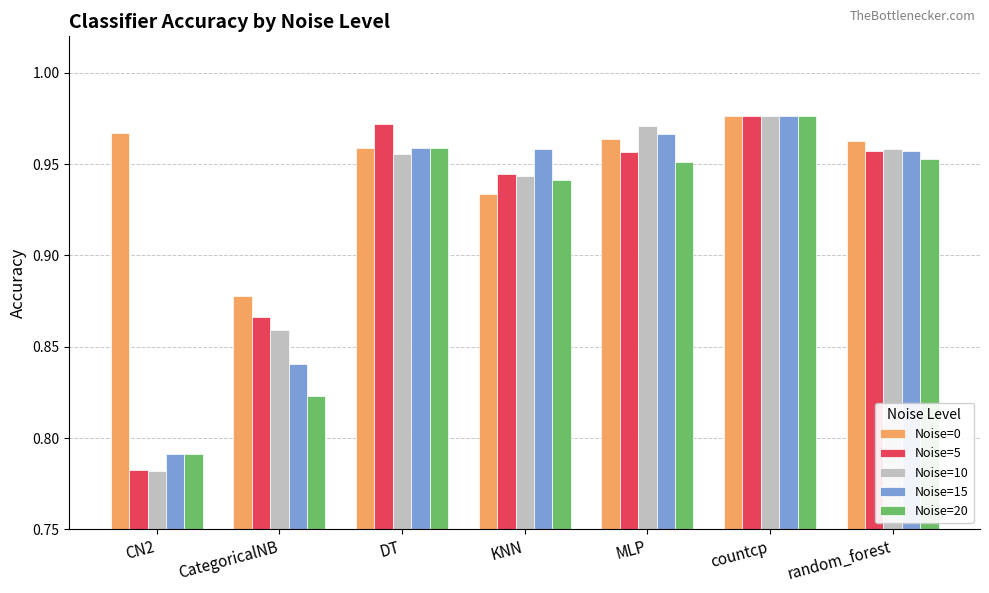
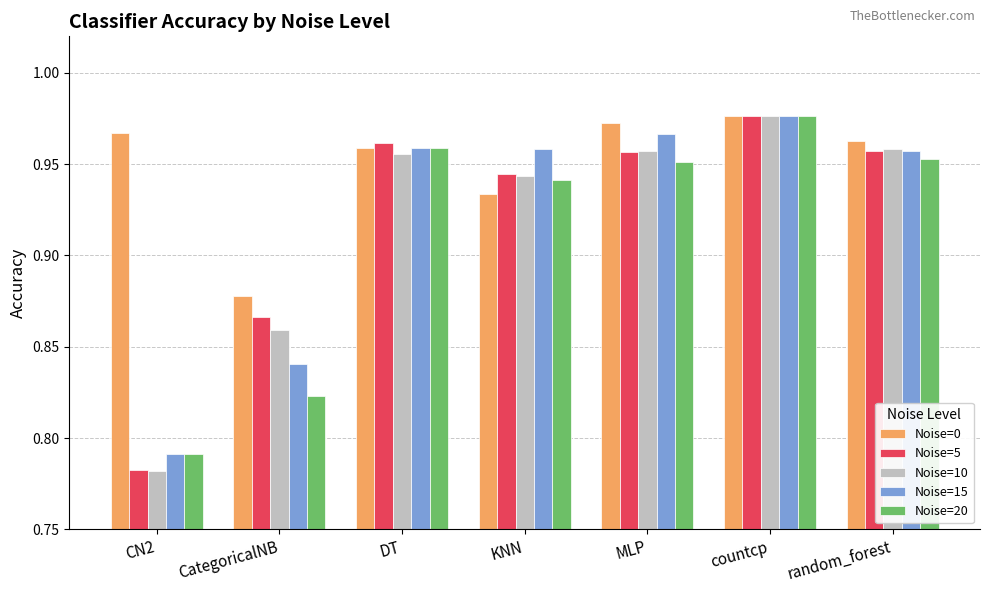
Noise=5, DT: 0.972 -> 0.962
Noise=0, MLP: 0.964 -> 0.973
Noise=10, MLP: 0.971 -> 0.957
